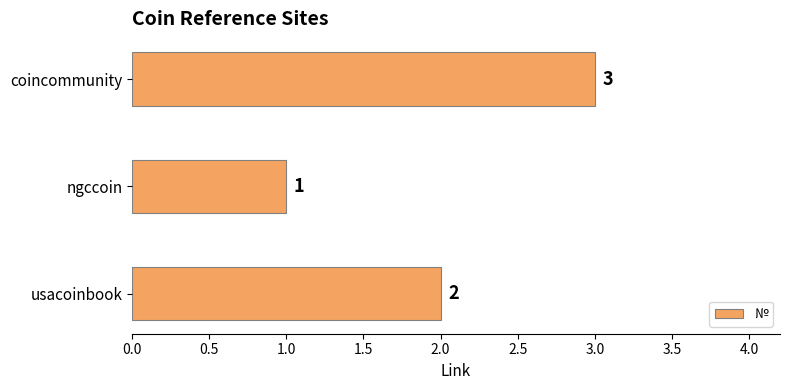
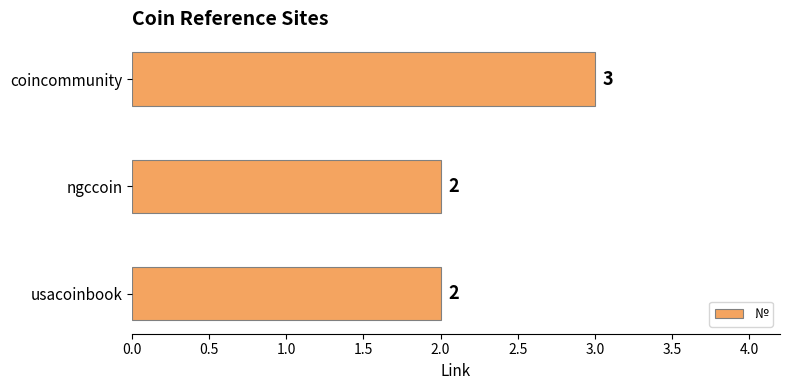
ngccoin: 1 -> 2
